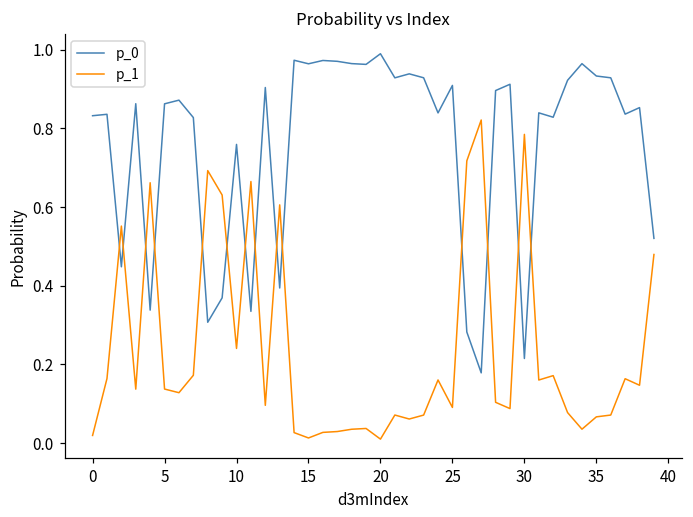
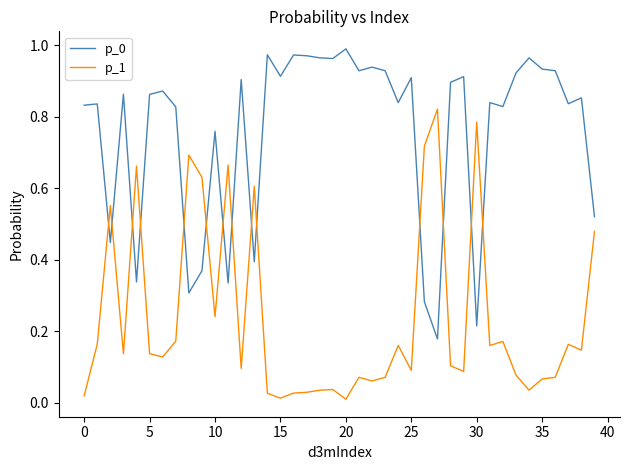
p_0, 15: 0.96 -> 0.91
